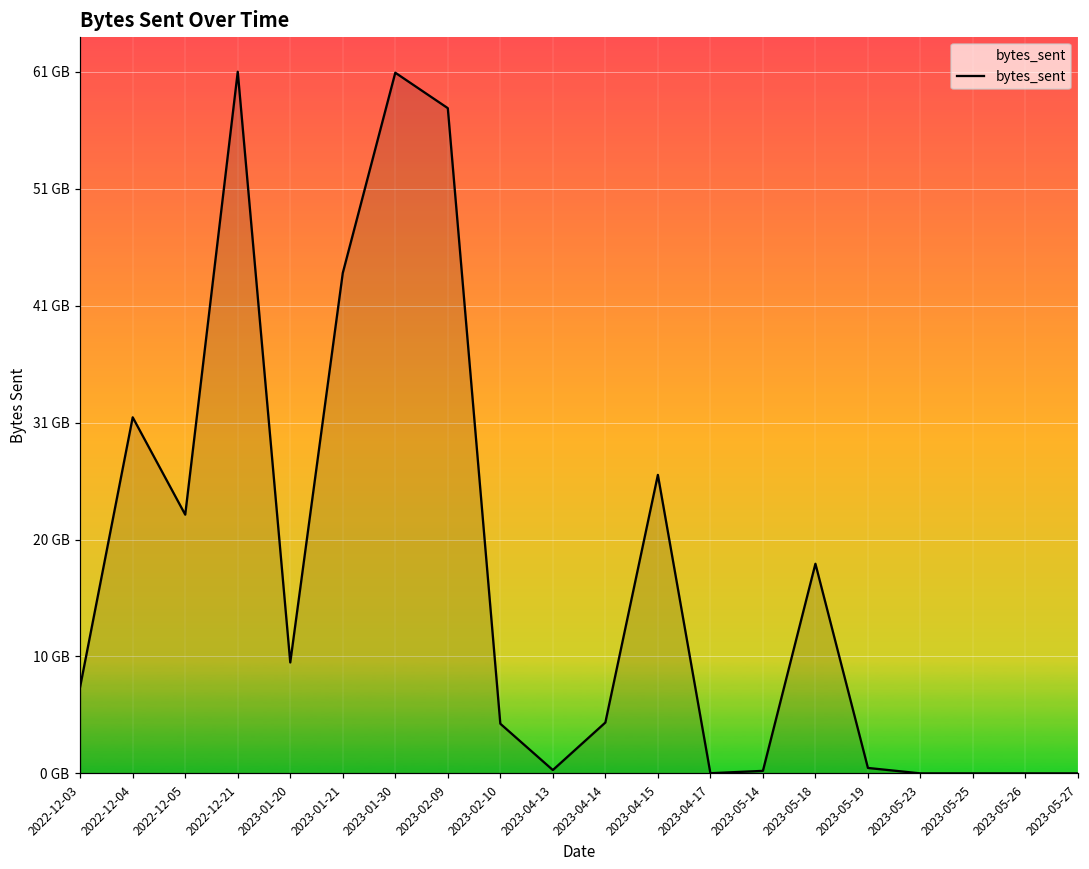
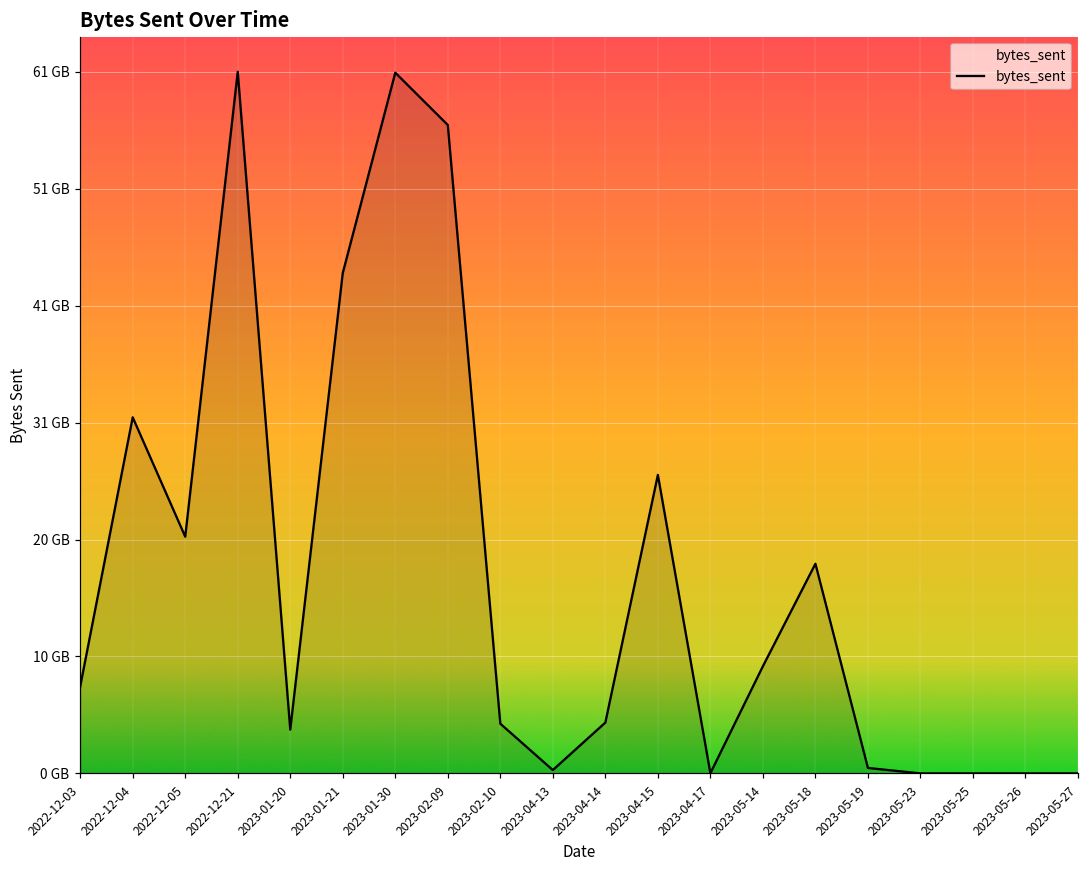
2022-12-05: 22.6 GB -> 20.7 GB
2023-01-20: 9.7 GB -> 3.8 GB
2023-02-09: 58.1 GB -> 56.6 GB
2023-05-14: 0.2 GB -> 9.4 GB
